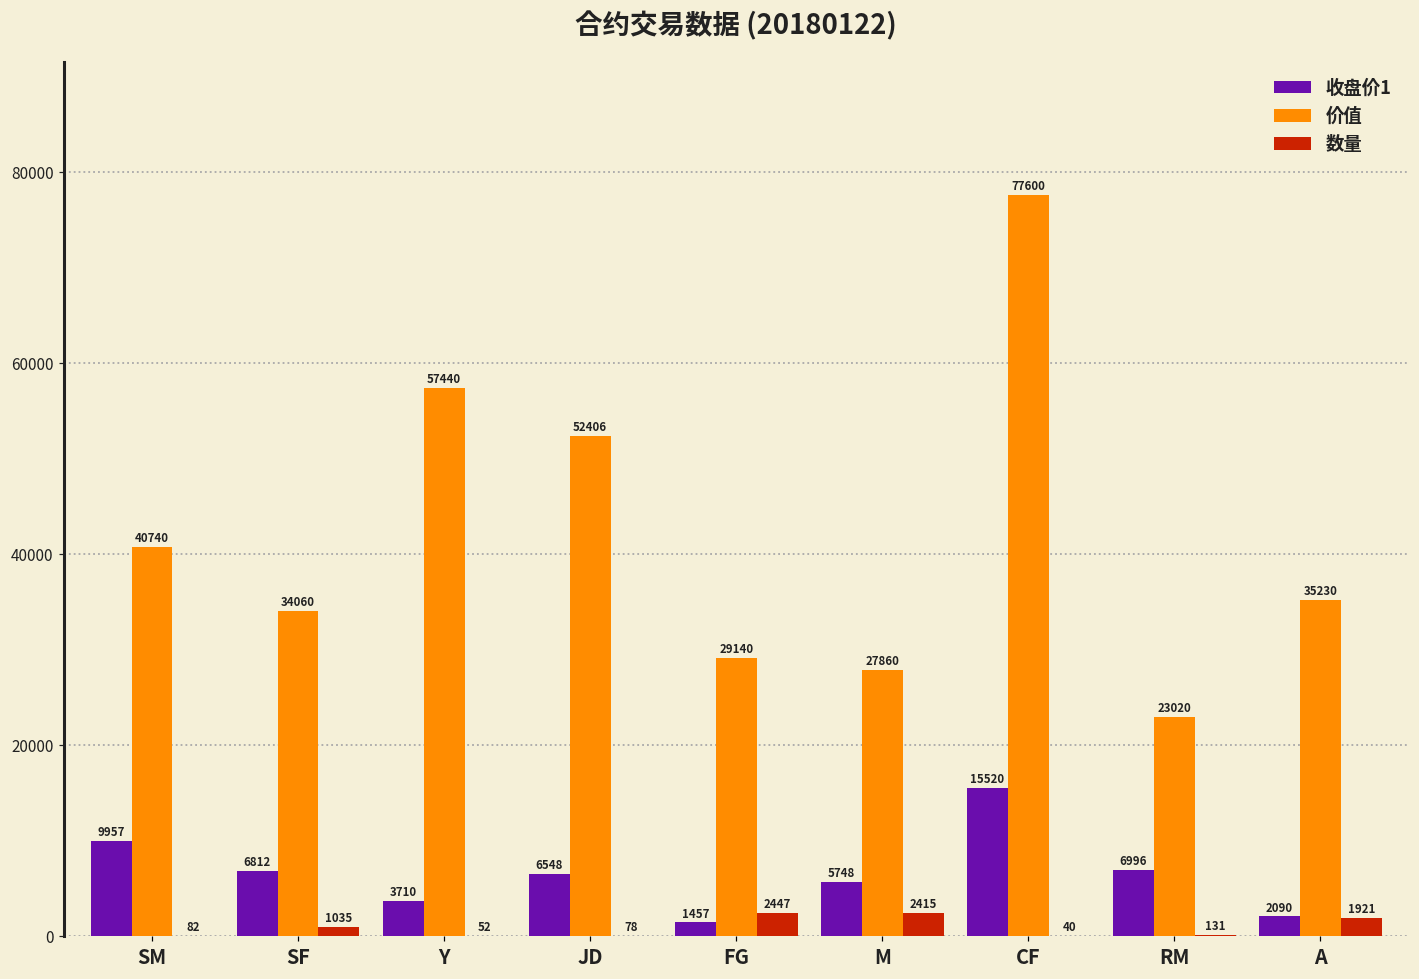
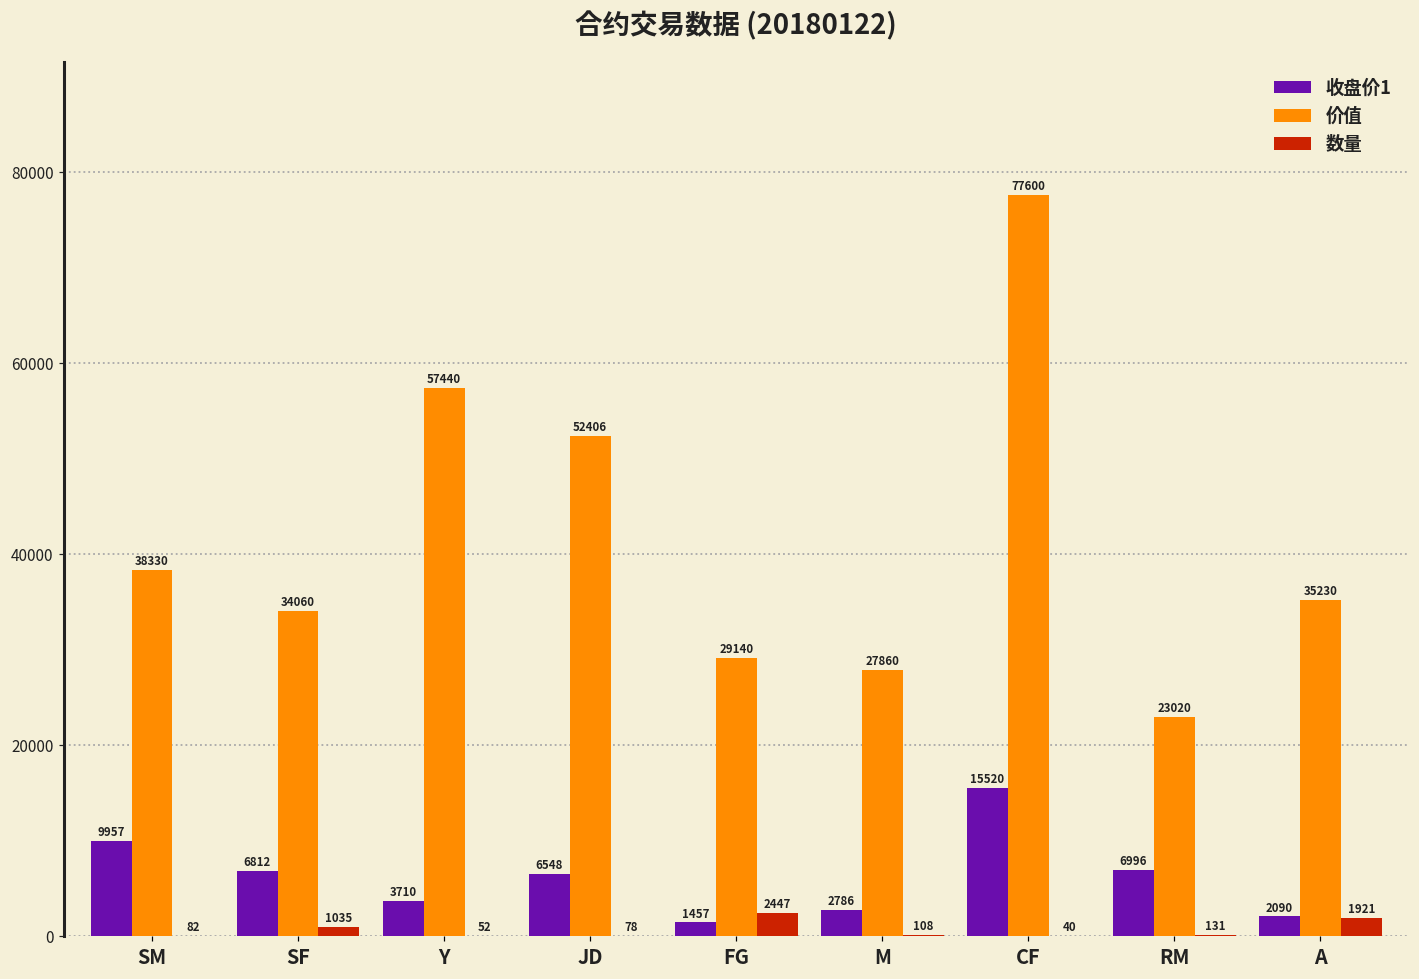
价值, SM: 40740 -> 38330
收盘价1, M: 5748 -> 2786
数量, M: 2415 -> 108
